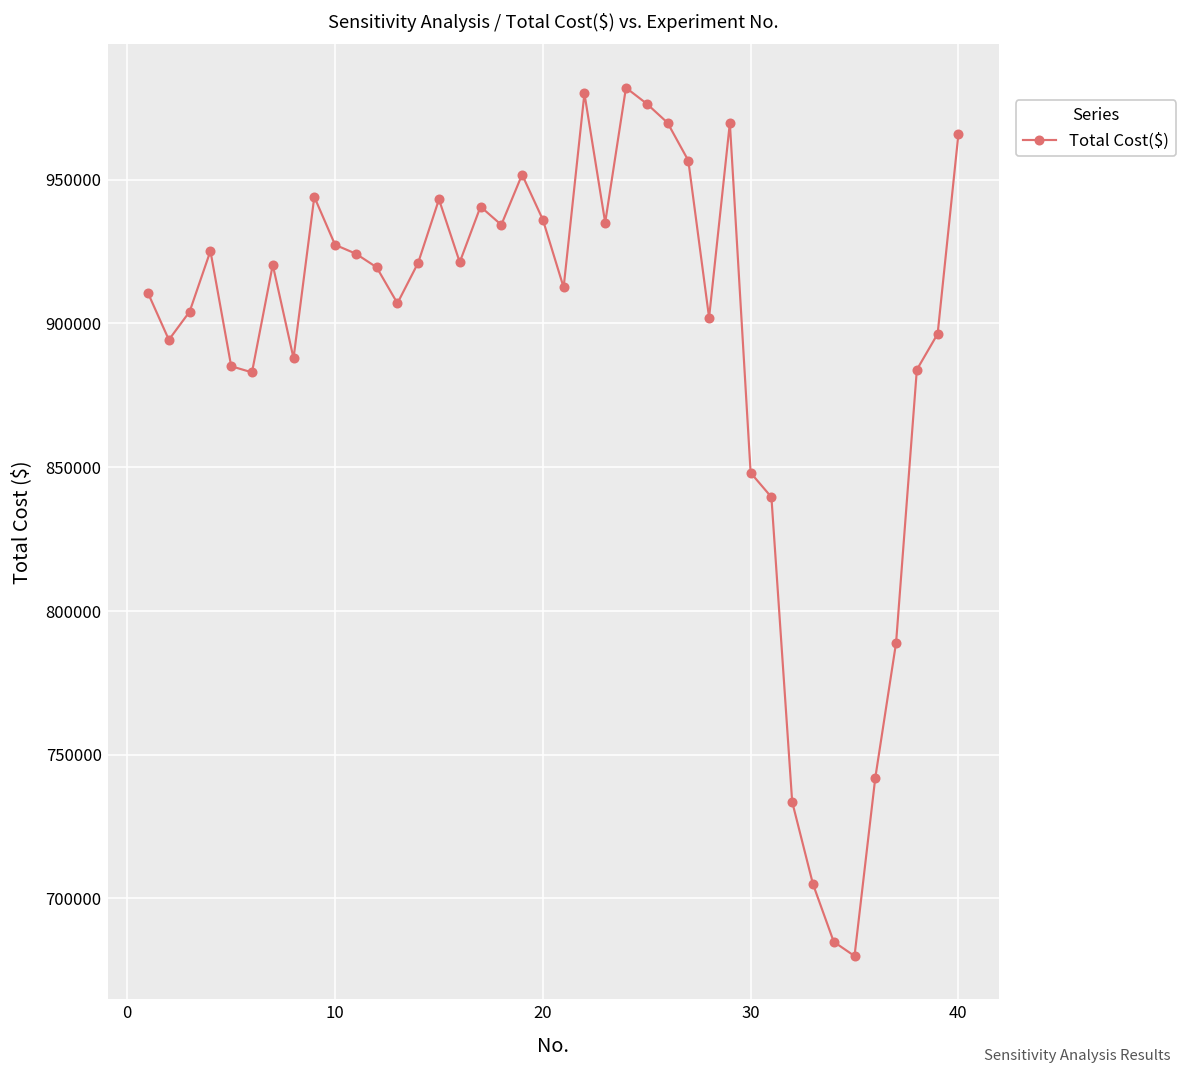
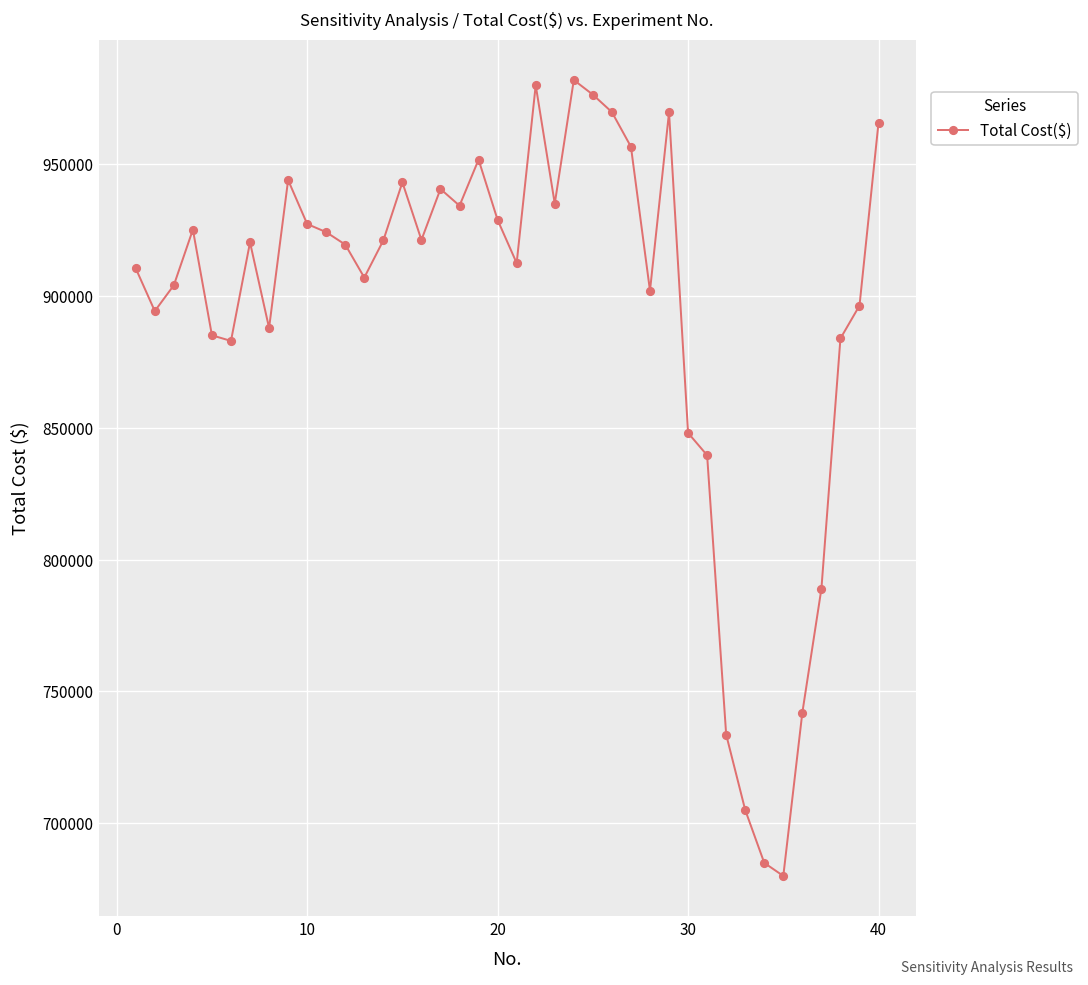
20: 936000 -> 929000
